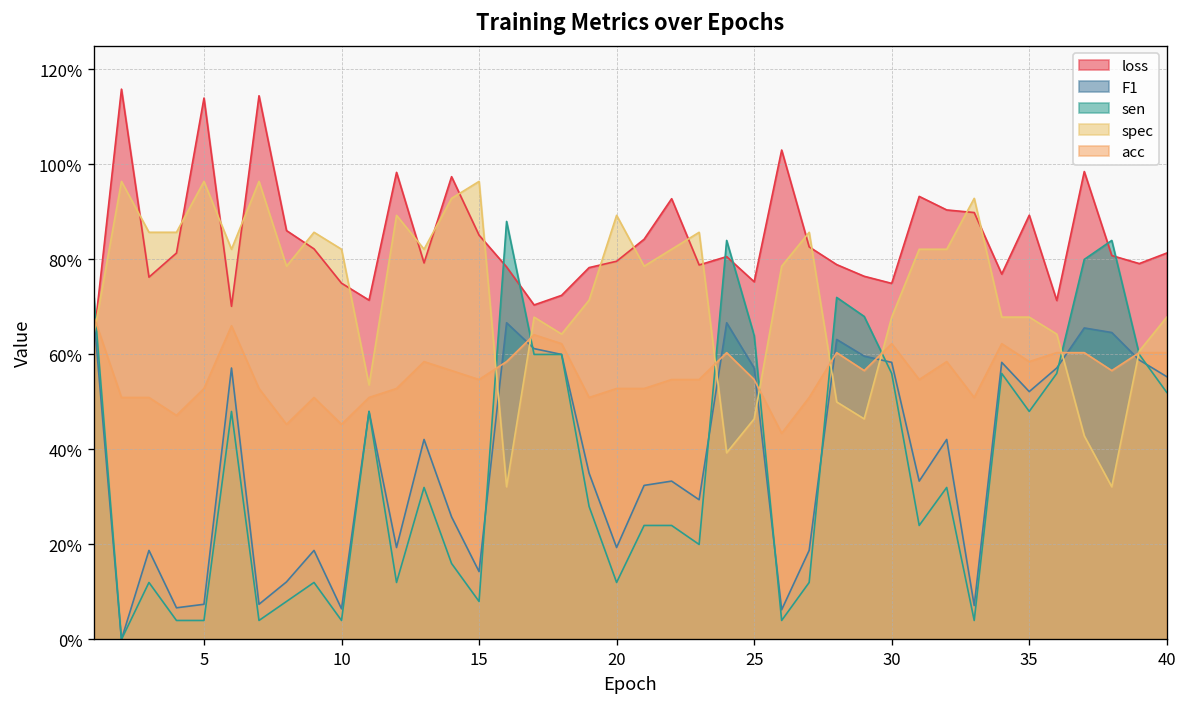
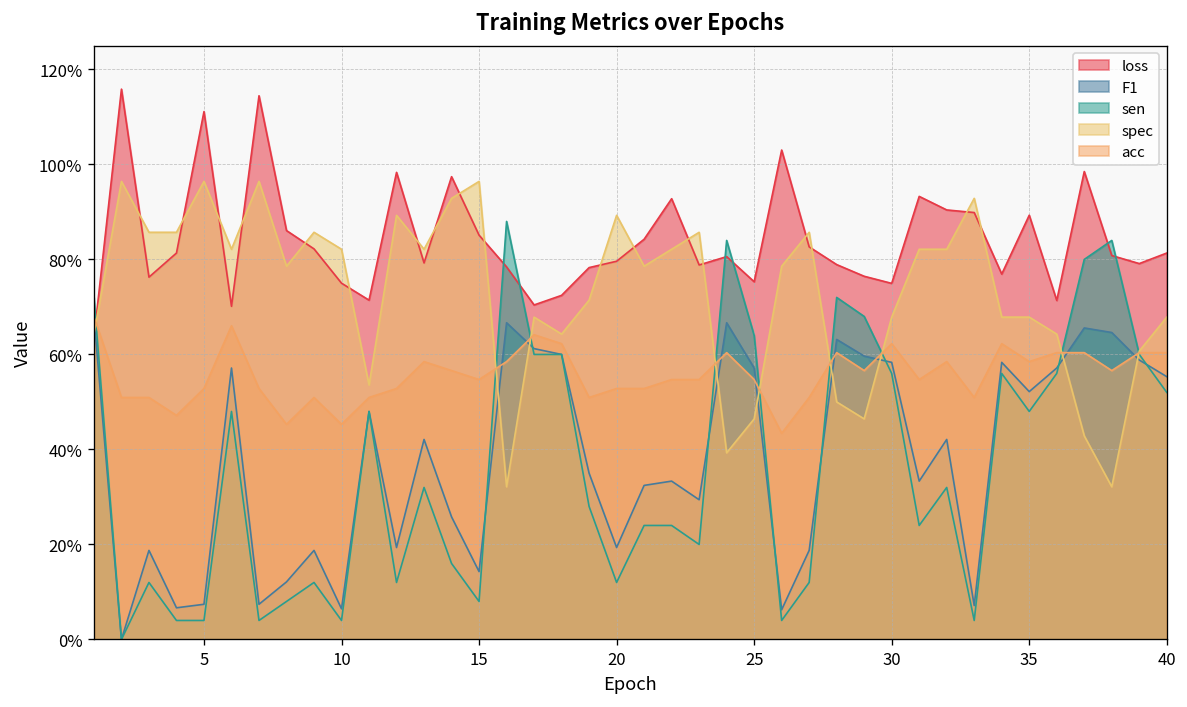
loss, 5: 114% -> 111%
